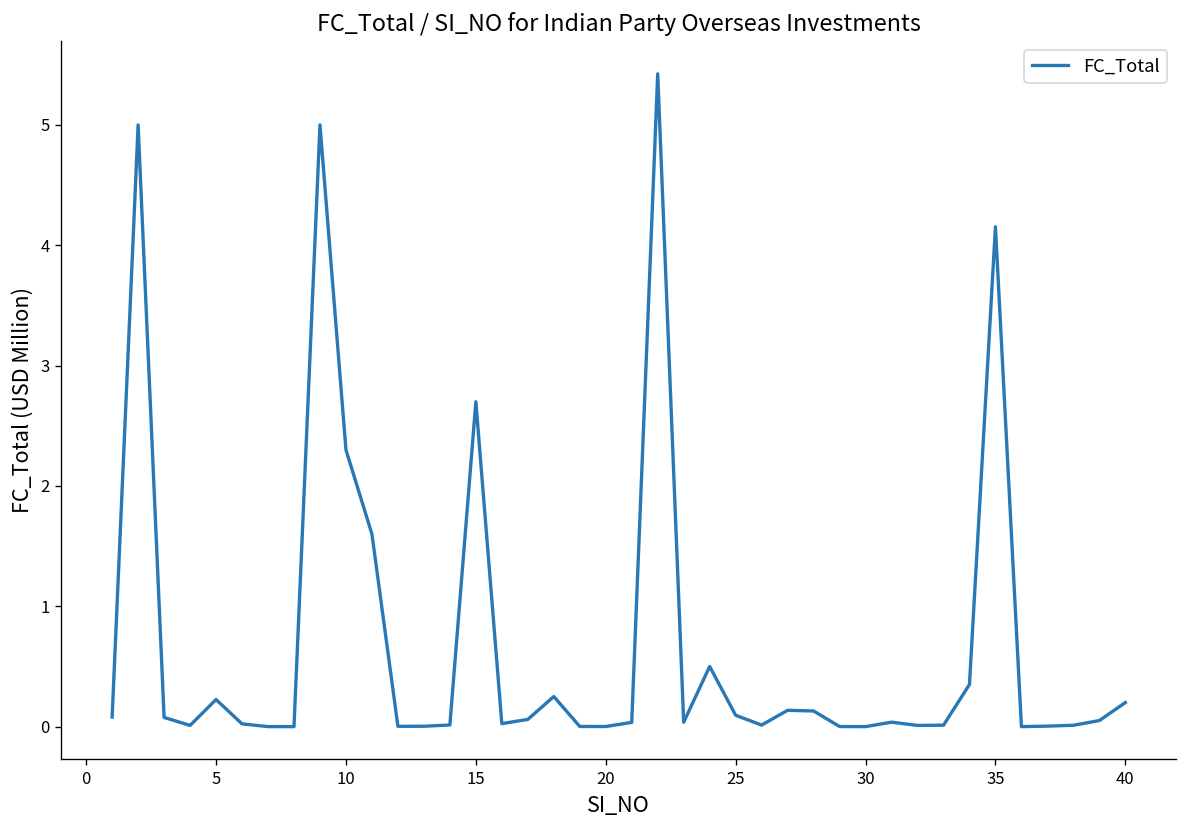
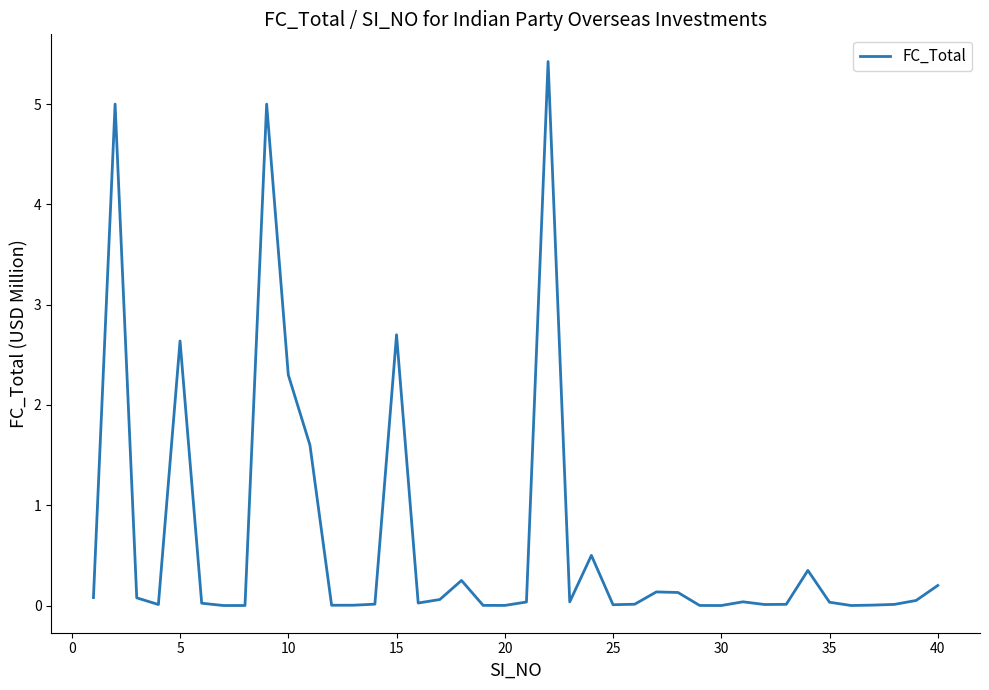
5: 0.23 -> 2.64
25: 0.09 -> 0.01
35: 4.15 -> 0.03
